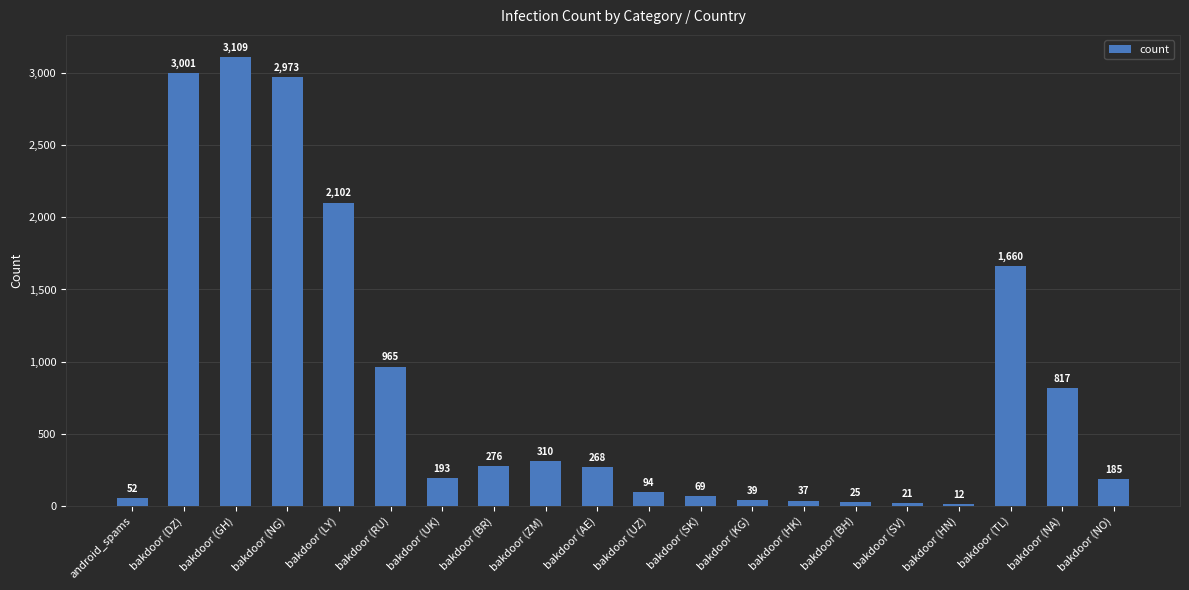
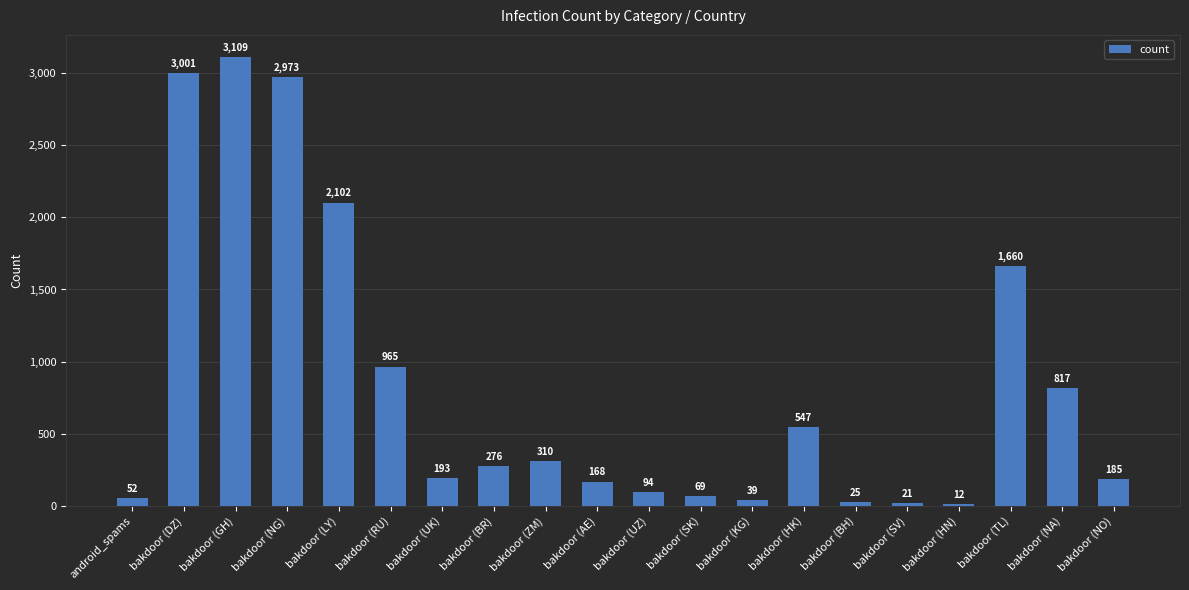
bakdoor (AE): 268 -> 168
bakdoor (HK): 37 -> 547
